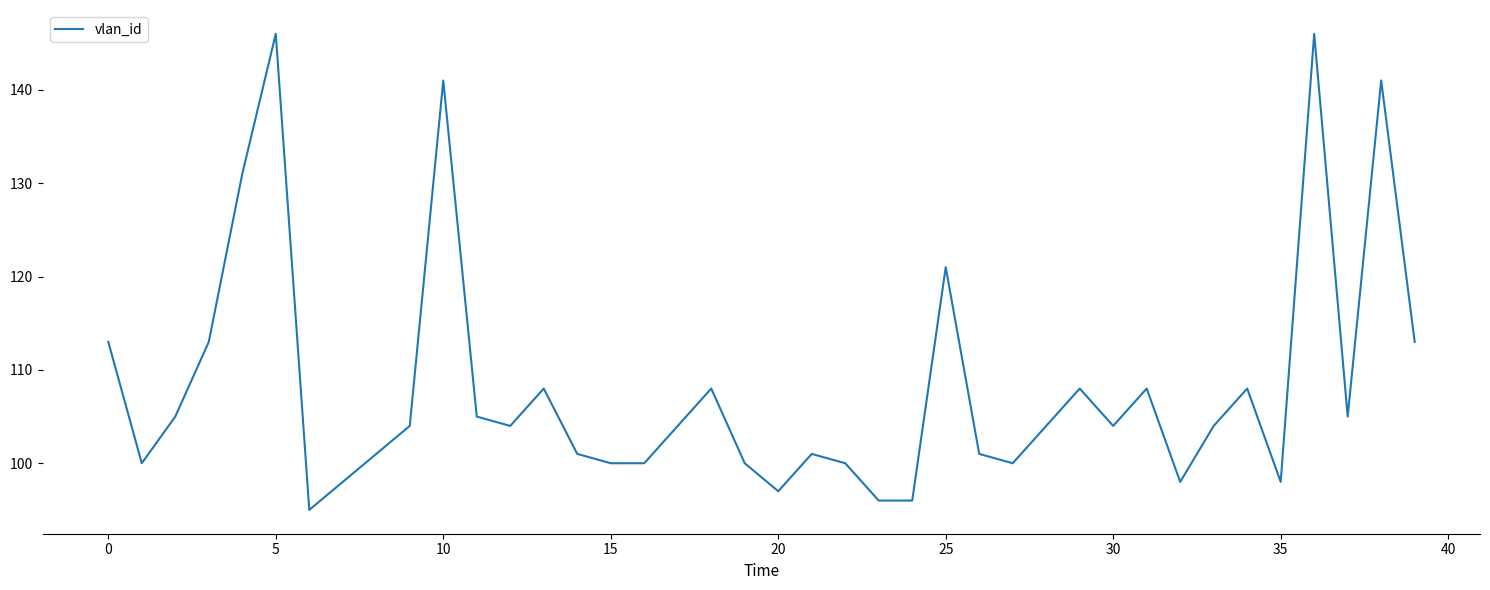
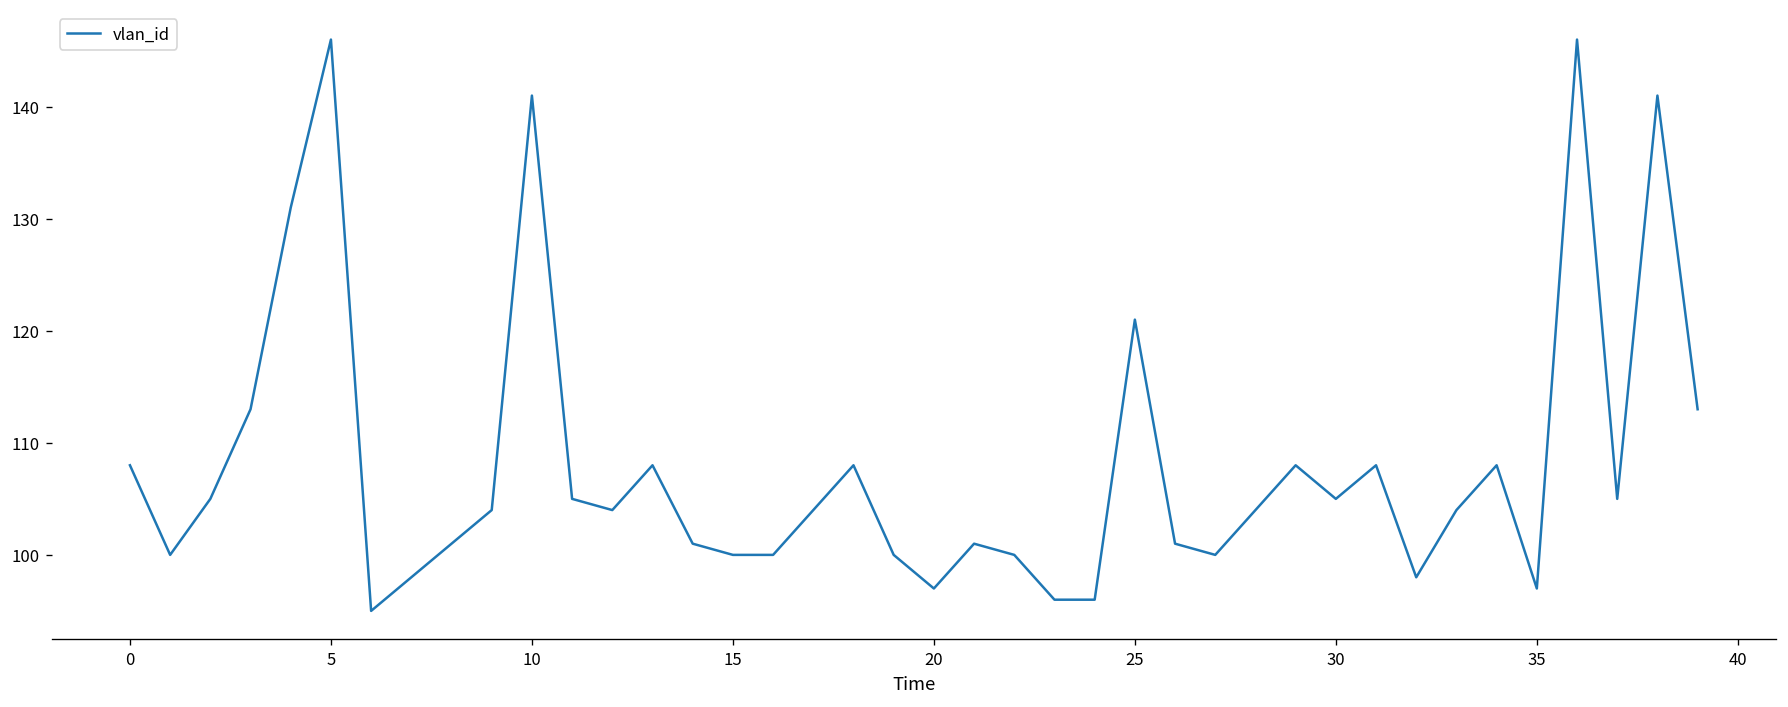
0: 113 -> 108
30: 104 -> 105
35: 98 -> 97
